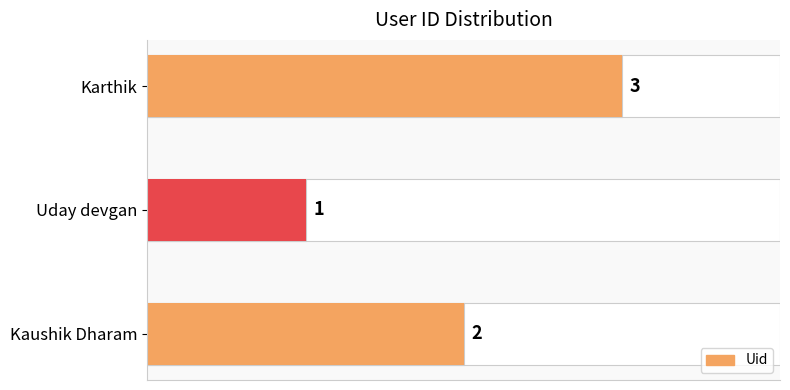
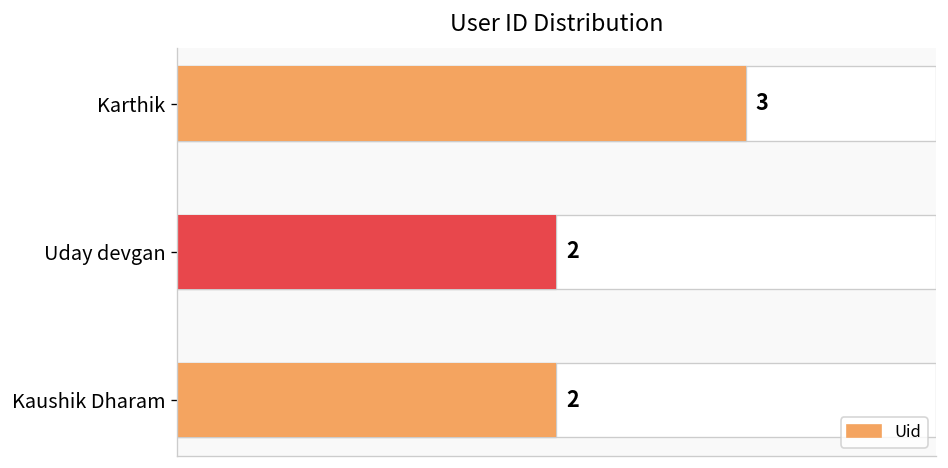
Uday devgan: 1 -> 2
